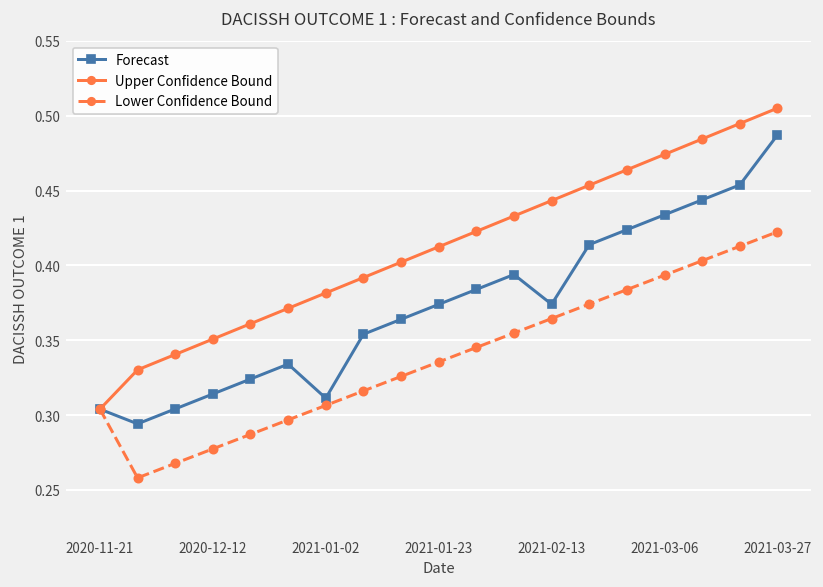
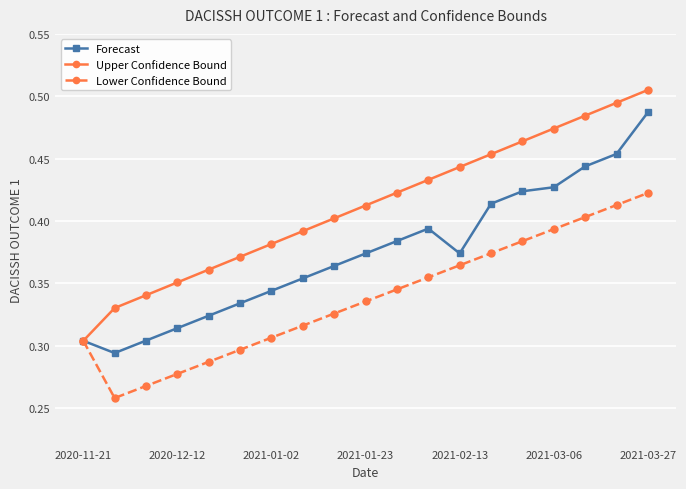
Forecast, 2021-01-02: 0.311 -> 0.344
Forecast, 2021-03-06: 0.434 -> 0.427
